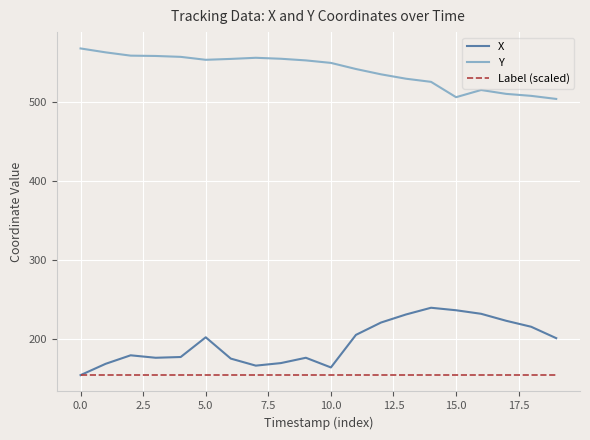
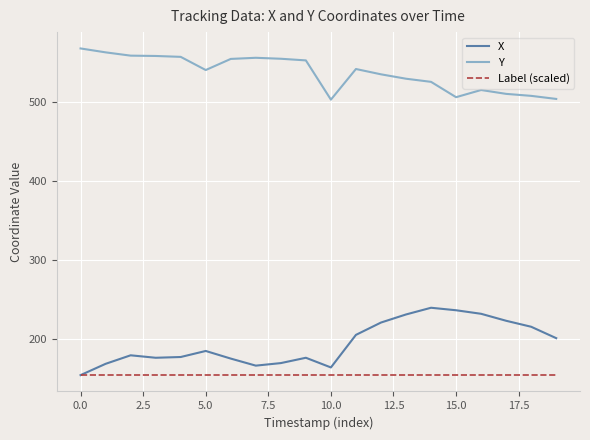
X, 5.0: 200 -> 180
Y, 5.0: 550 -> 540
Y, 10.0: 550 -> 500
